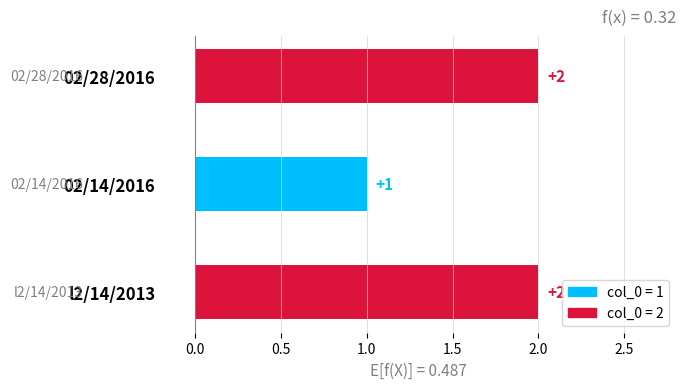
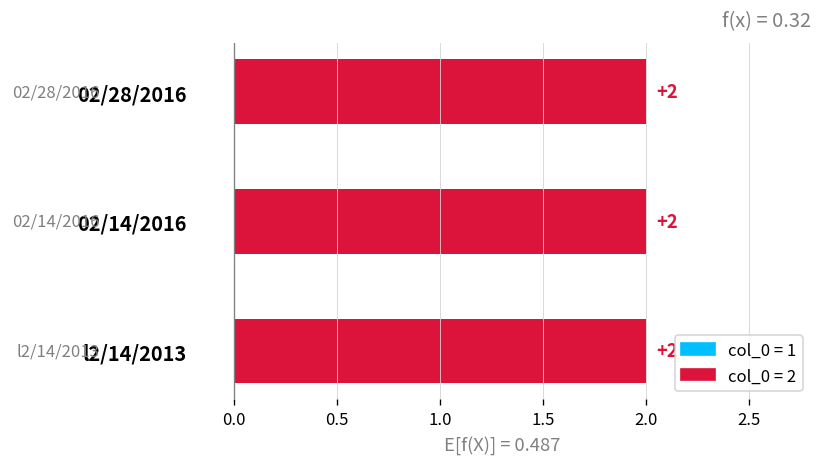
02/14/2016: +1 -> +2
